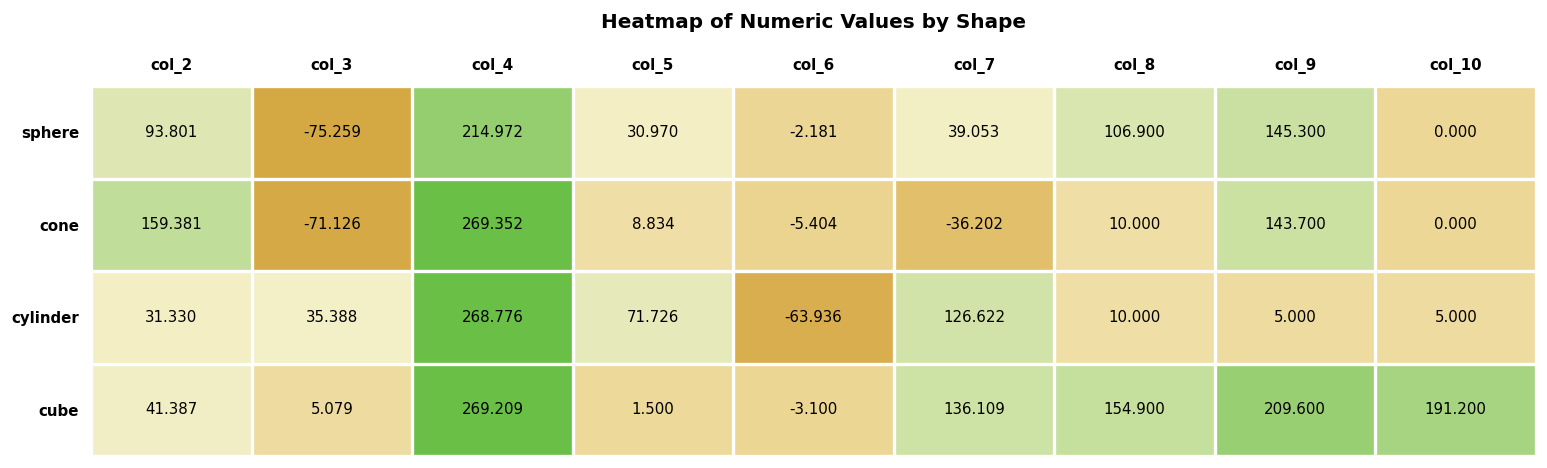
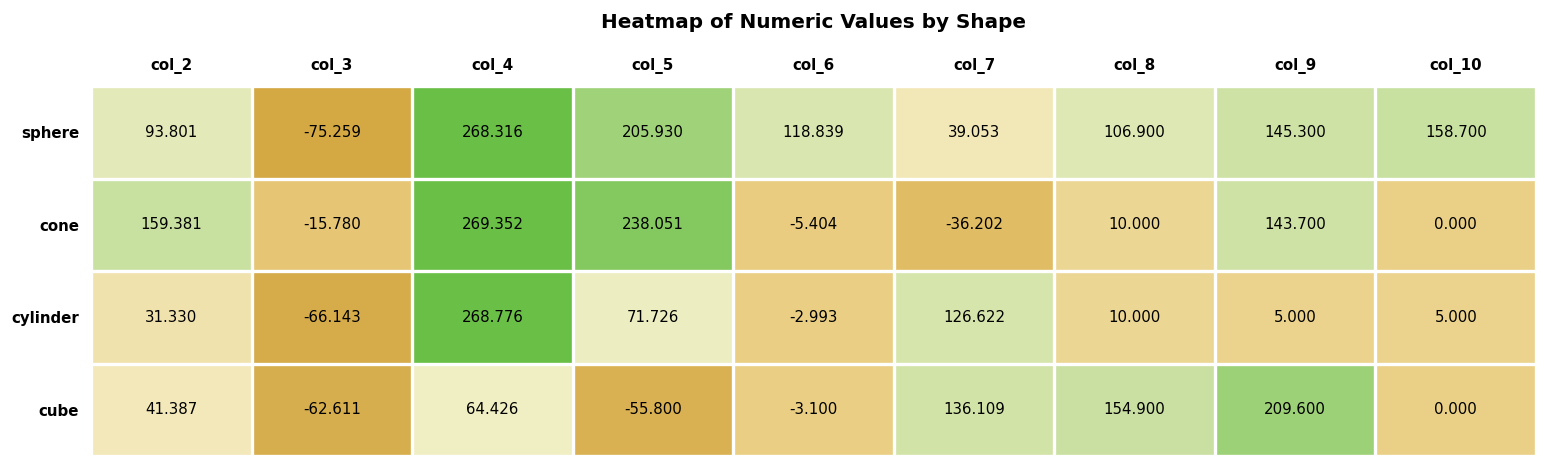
sphere, col_4: 214.972 -> 268.316
sphere, col_5: 30.970 -> 205.930
sphere, col_6: -2.181 -> 118.839
sphere, col_10: 0.000 -> 158.700
cone, col_3: -71.126 -> -15.780
cone, col_5: 8.834 -> 238.051
cylinder, col_3: 35.388 -> -66.143
cylinder, col_6: -63.936 -> -2.993
cube, col_3: 5.079 -> -62.611
cube, col_4: 269.209 -> 64.426
cube, col_5: 1.500 -> -55.800
cube, col_10: 191.200 -> 0.000
